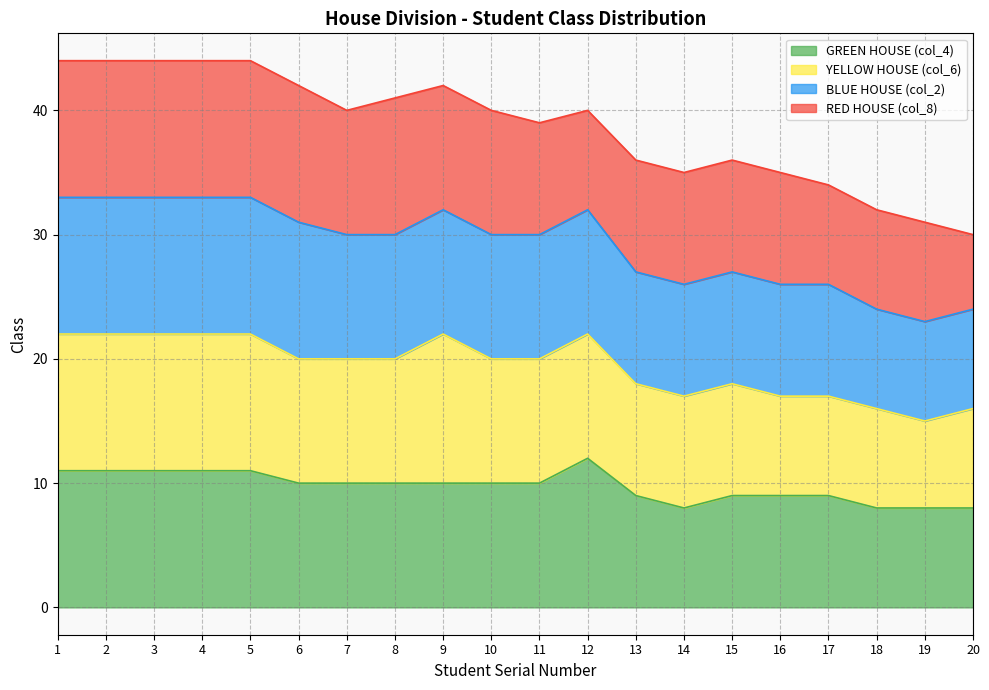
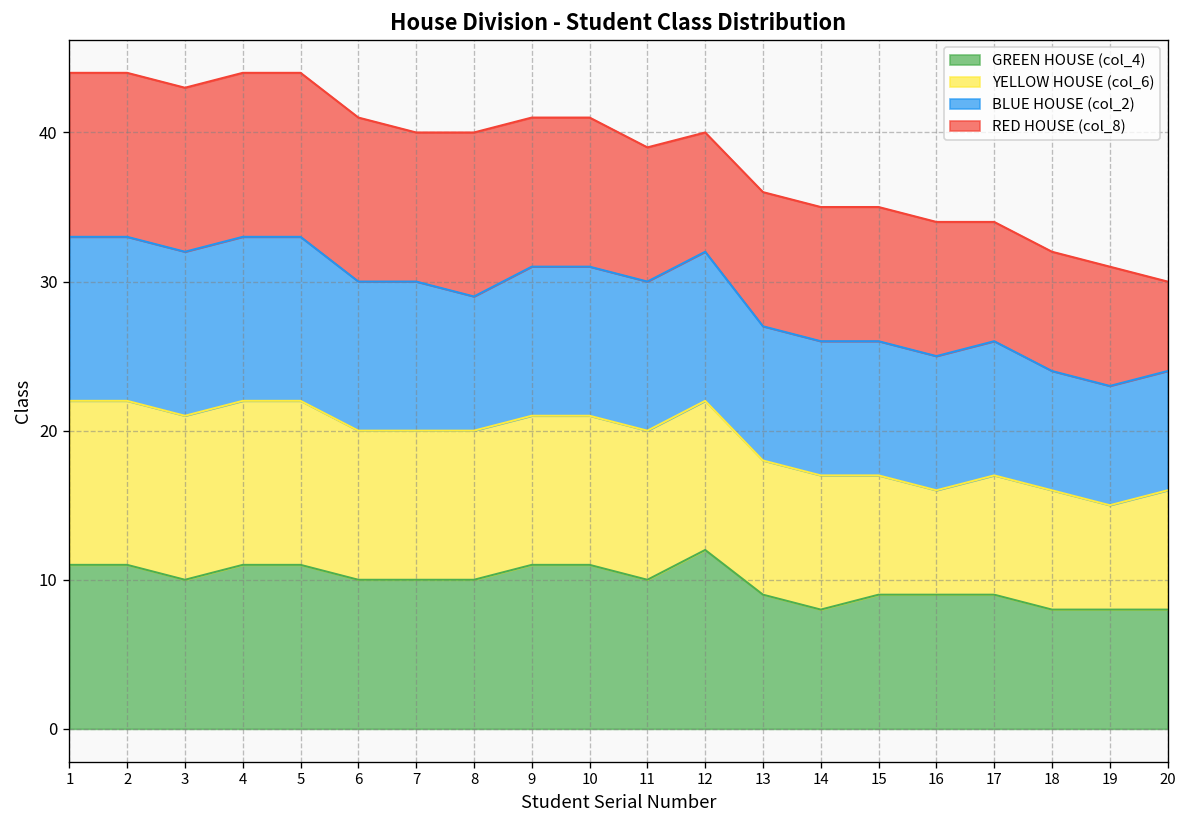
GREEN HOUSE (col_4), 3: 11 -> 10
BLUE HOUSE (col_2), 6: 11 -> 10
BLUE HOUSE (col_2), 8: 10 -> 9
GREEN HOUSE (col_4), 9: 10 -> 11
YELLOW HOUSE (col_6), 9: 12 -> 10
GREEN HOUSE (col_4), 10: 10 -> 11
YELLOW HOUSE (col_6), 15: 9 -> 8
YELLOW HOUSE (col_6), 16: 8 -> 7
